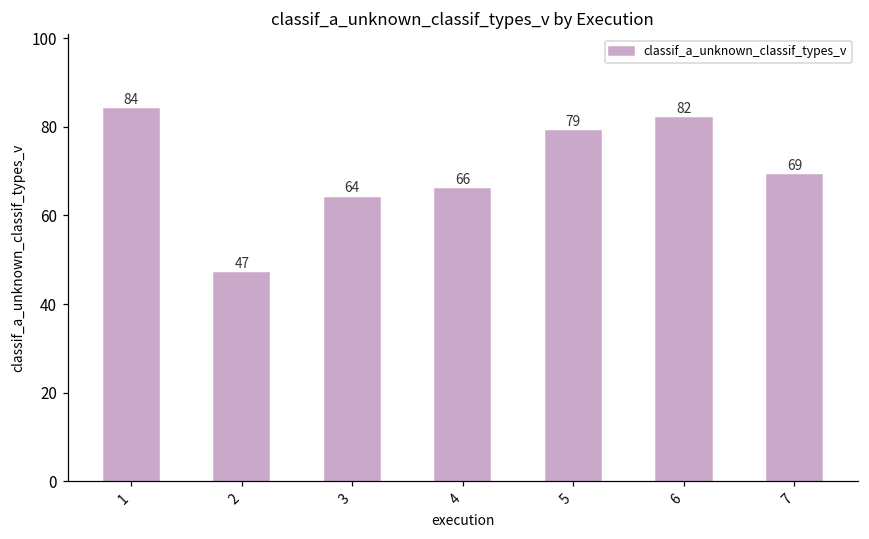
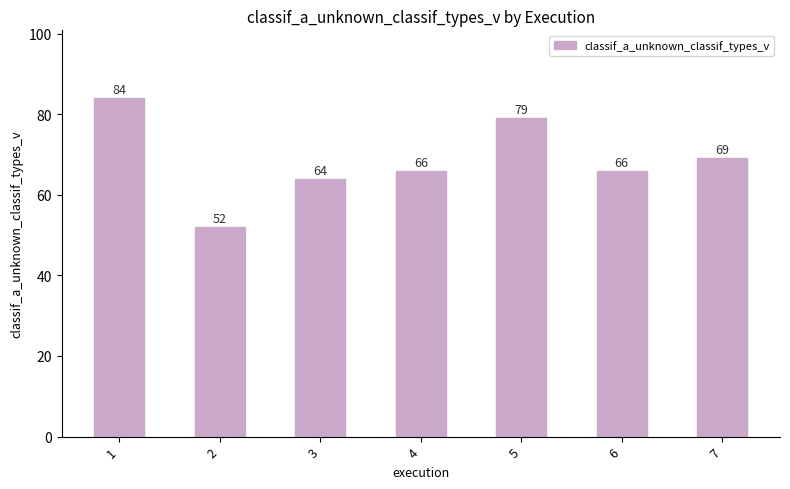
2: 47 -> 52
6: 82 -> 66
